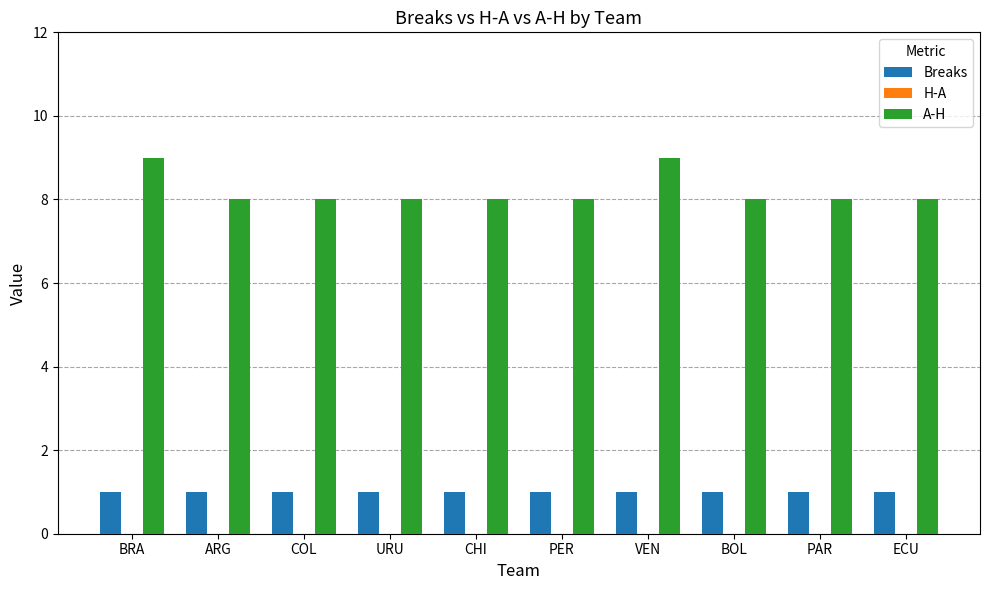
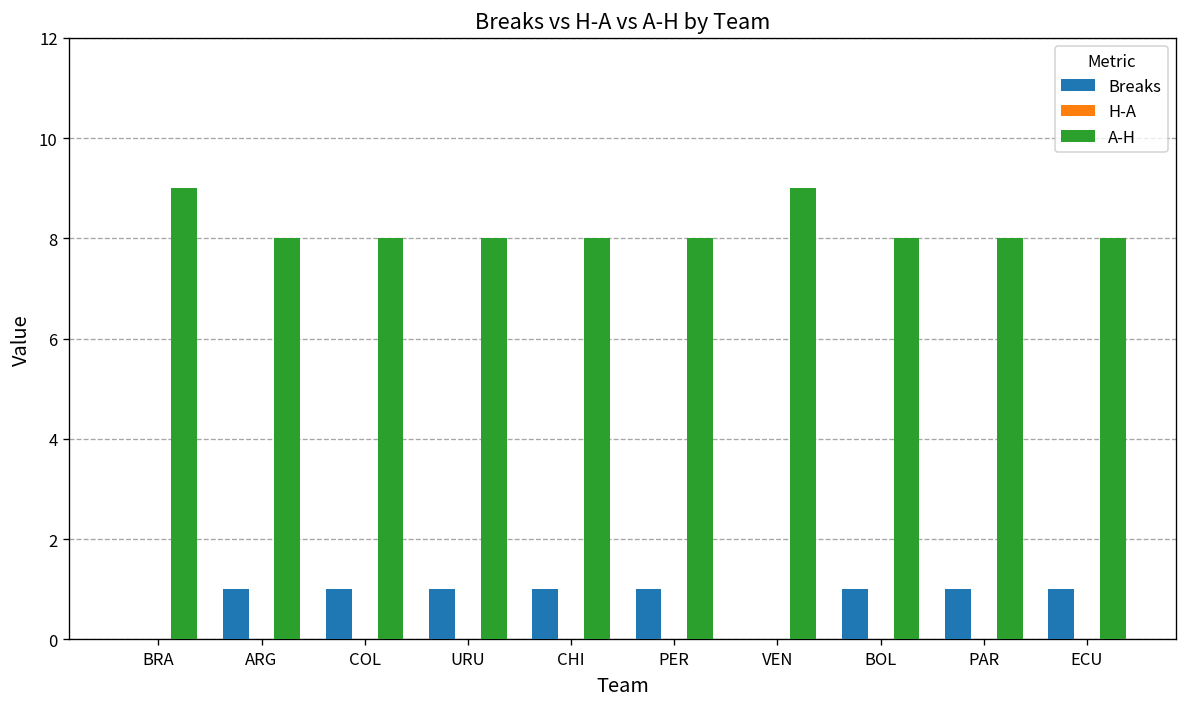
Breaks, BRA: 1 -> 0
Breaks, VEN: 1 -> 0
